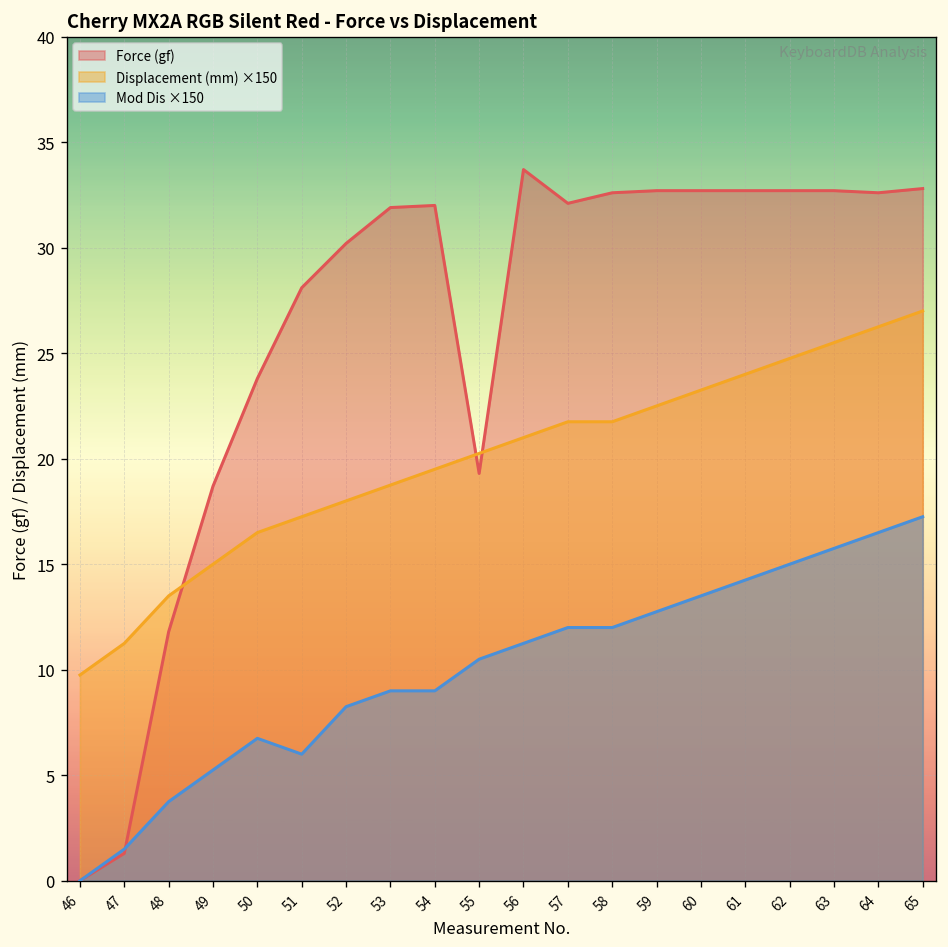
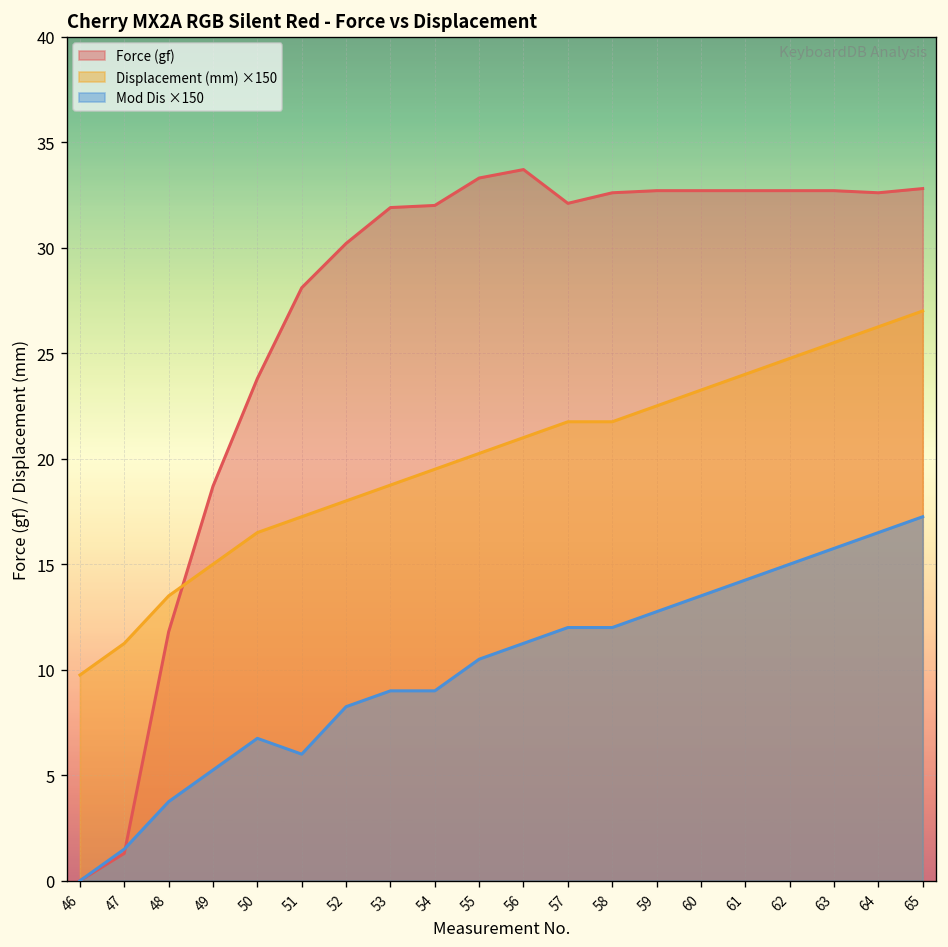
Force (gf), 55: 19.3 -> 33.3
